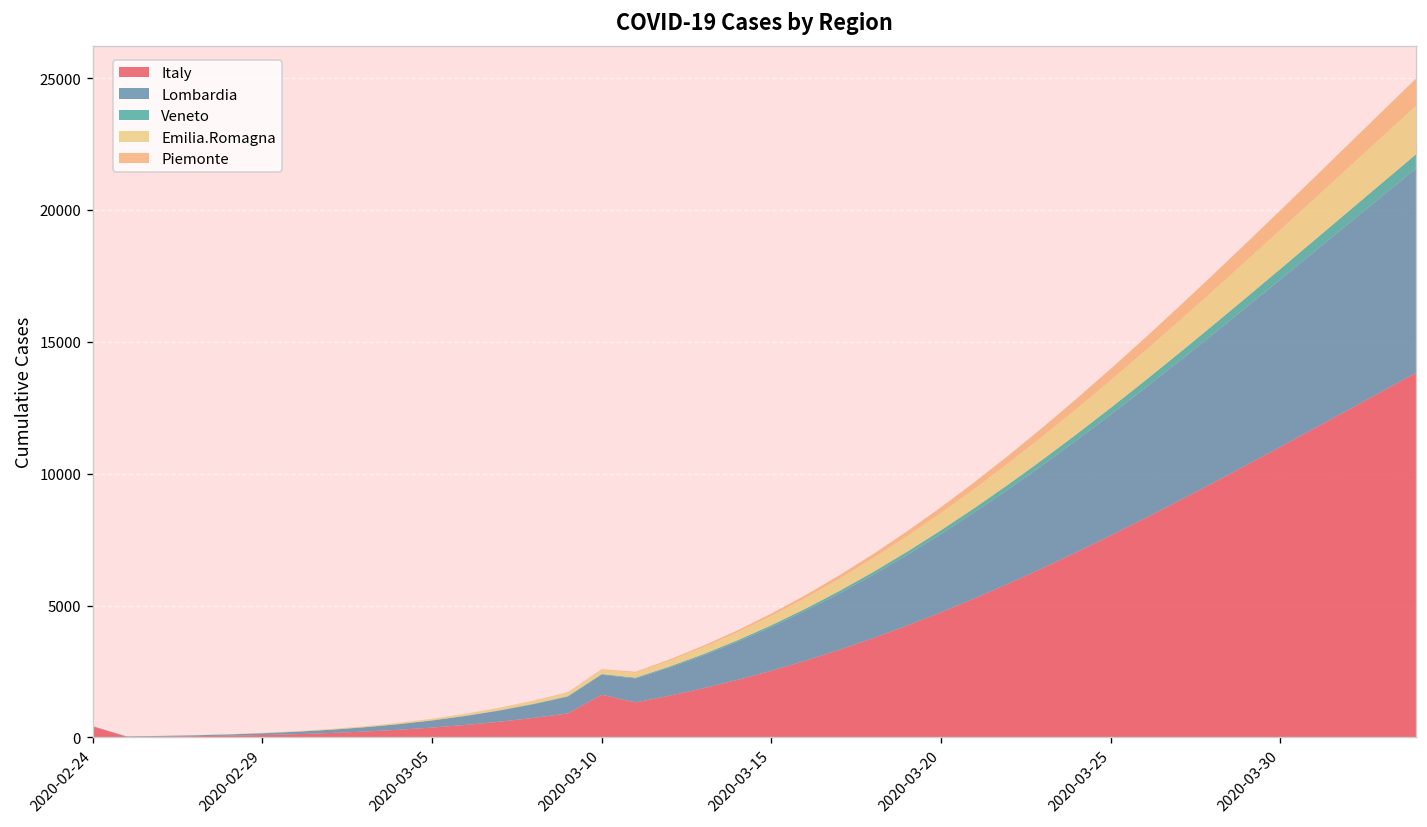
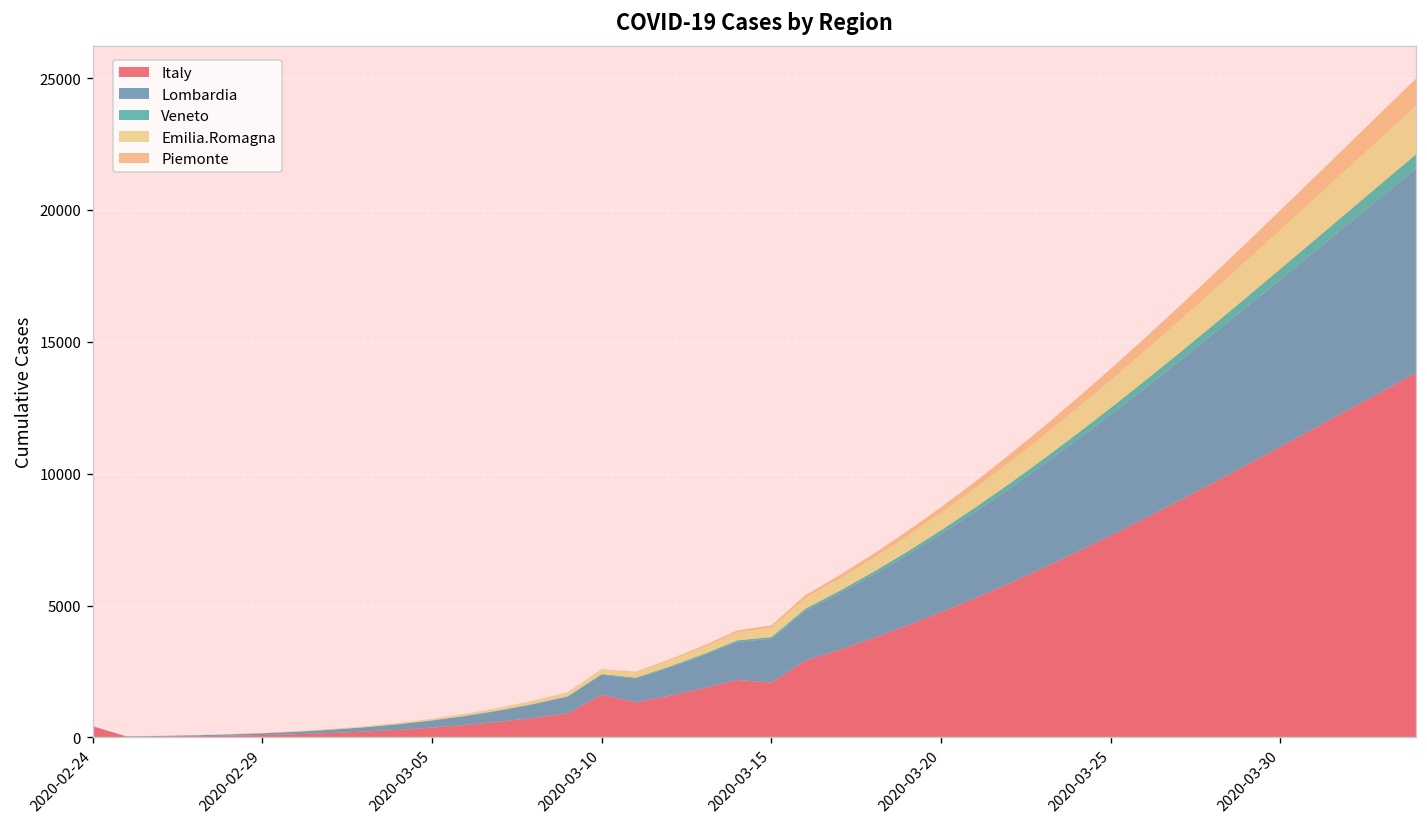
Italy, 2020-03-15: 2500 -> 2100
